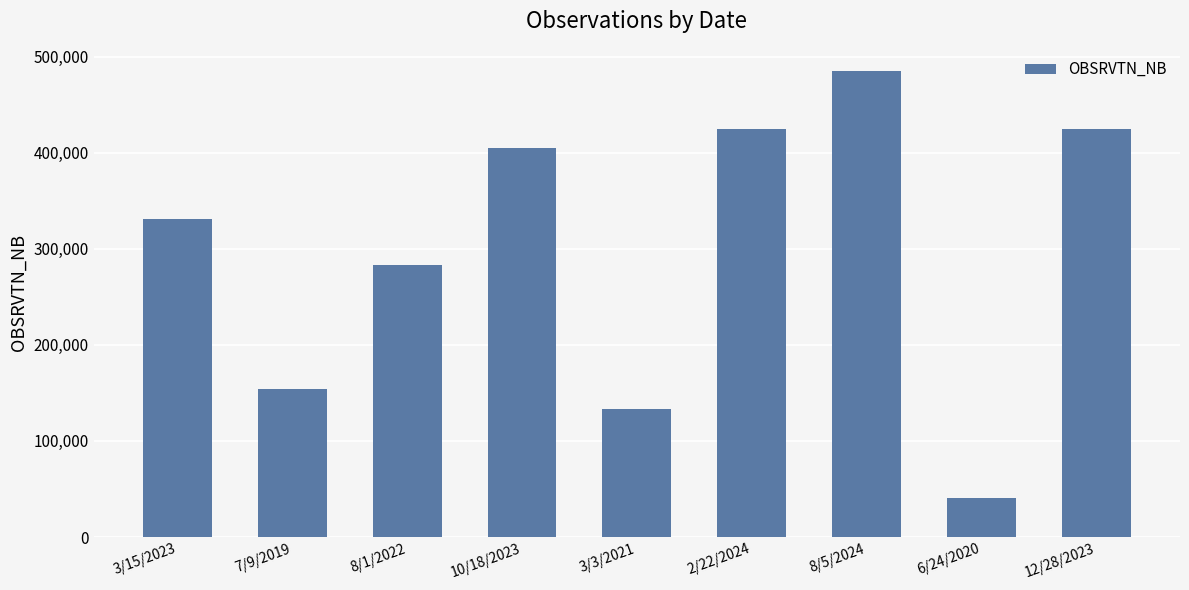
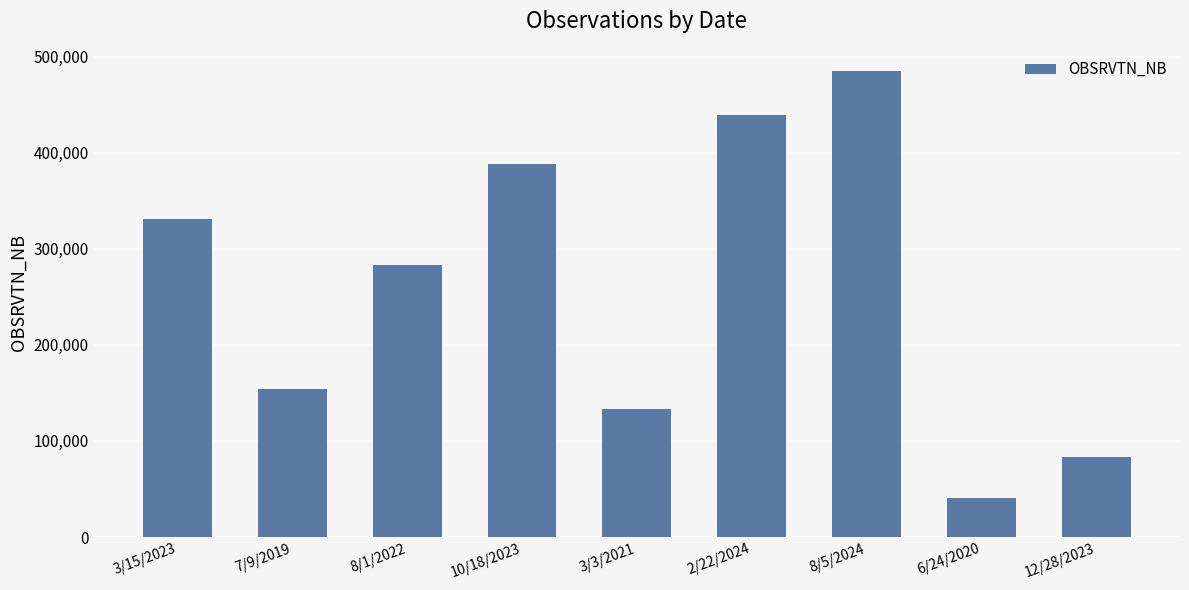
10/18/2023: 400,000 -> 390,000
2/22/2024: 420,000 -> 440,000
12/28/2023: 420,000 -> 80,000
